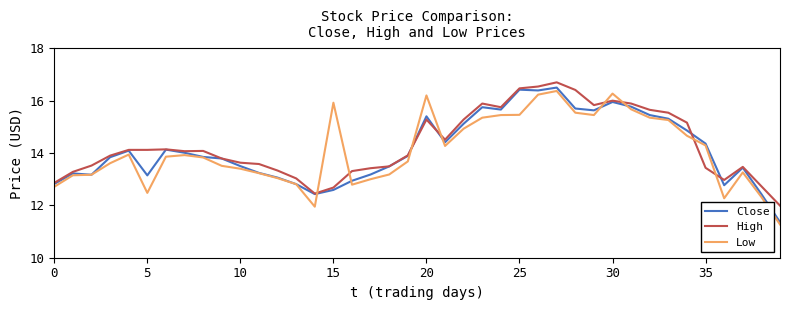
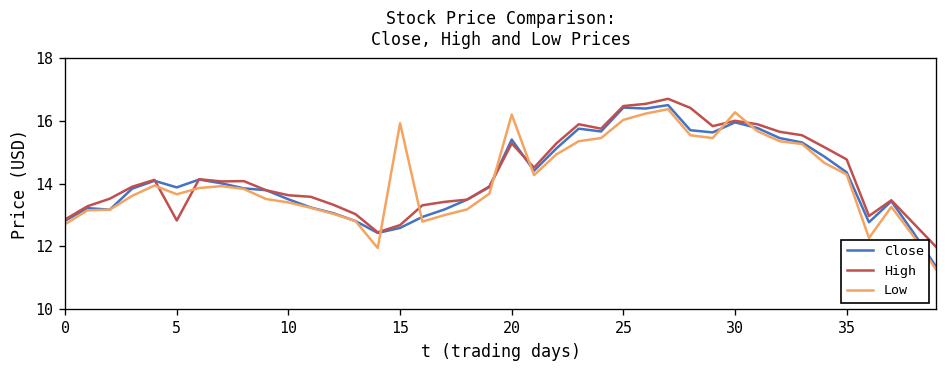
Close, 5: 13.1 -> 13.9
High, 5: 14.1 -> 12.8
Low, 5: 12.5 -> 13.7
Low, 25: 15.5 -> 16.0
High, 35: 13.4 -> 14.8
